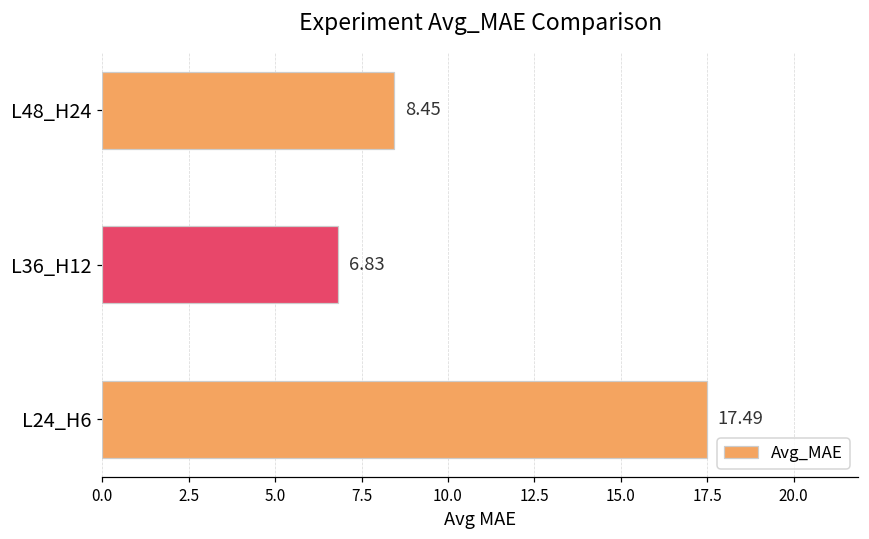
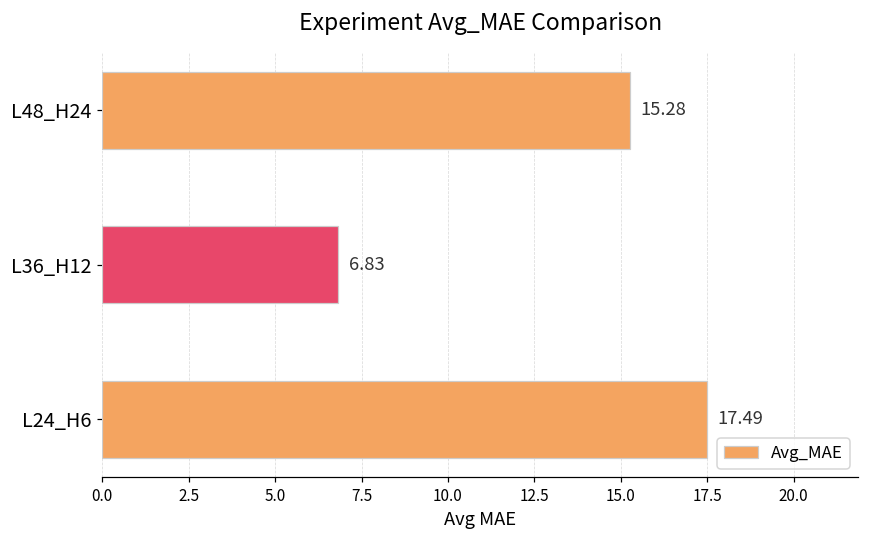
L48_H24: 8.45 -> 15.28
